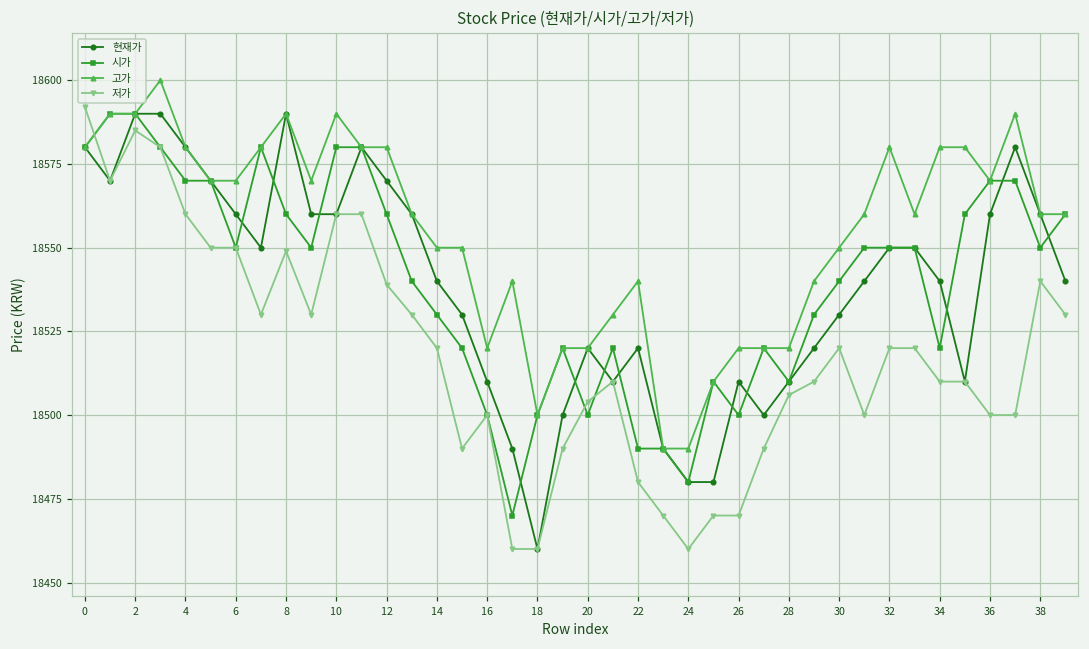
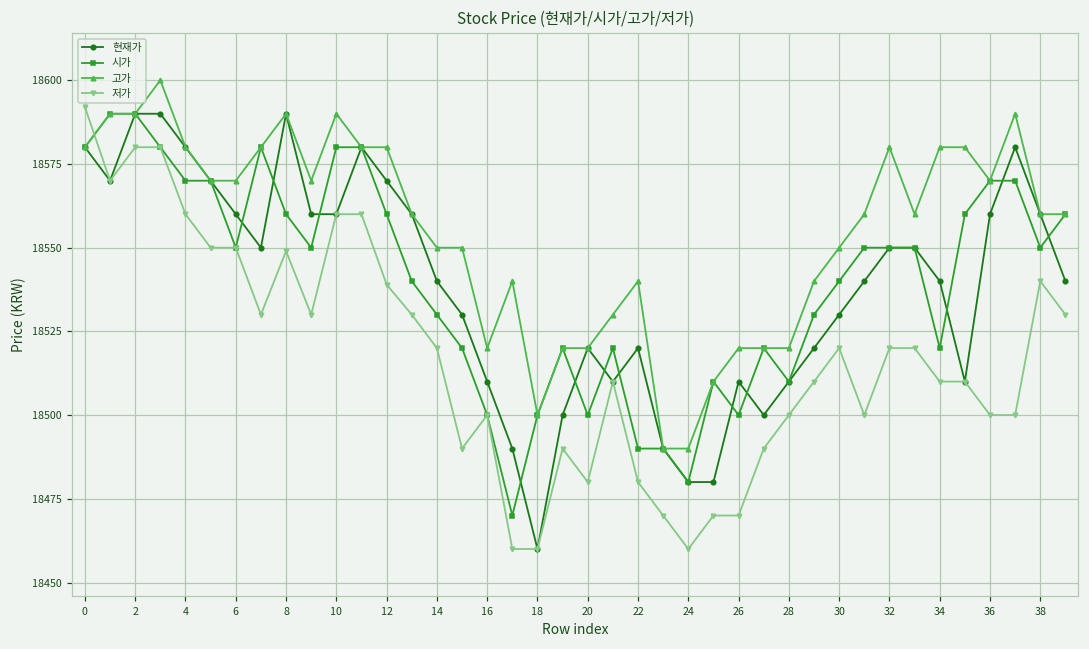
저가, 2: 18585 -> 18580
저가, 20: 18504 -> 18480
저가, 28: 18506 -> 18500
